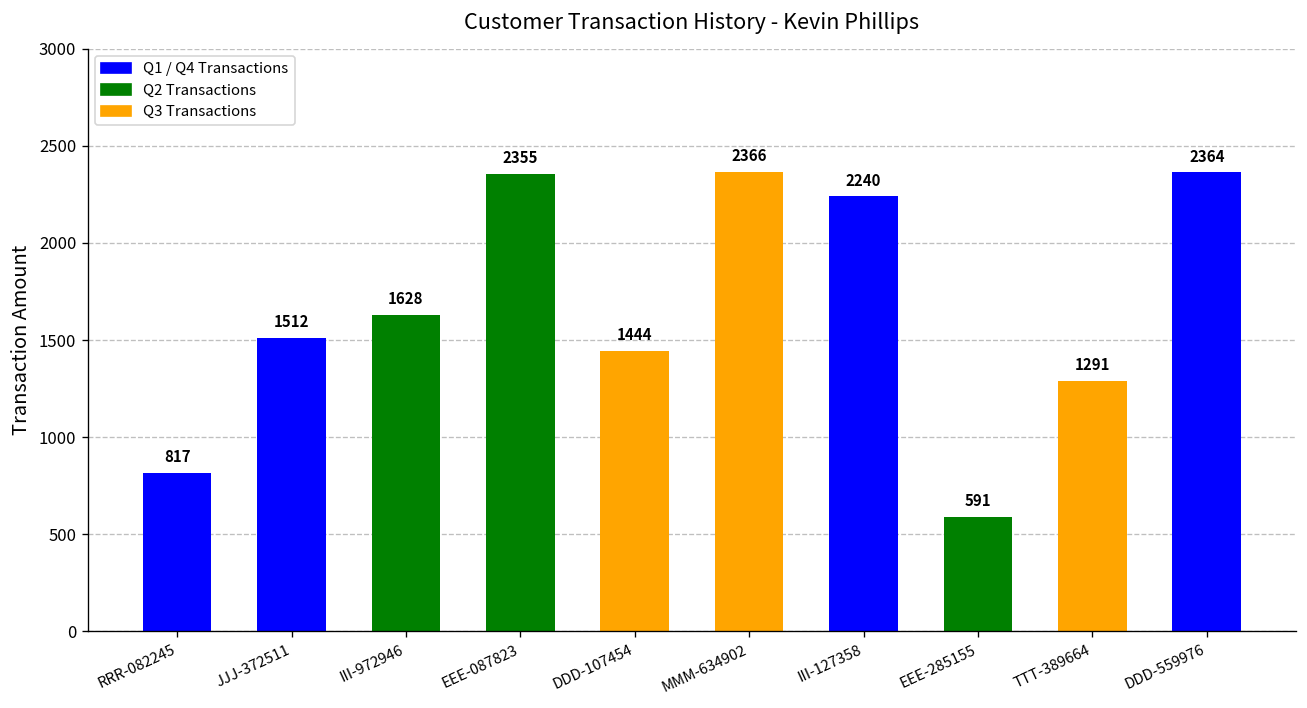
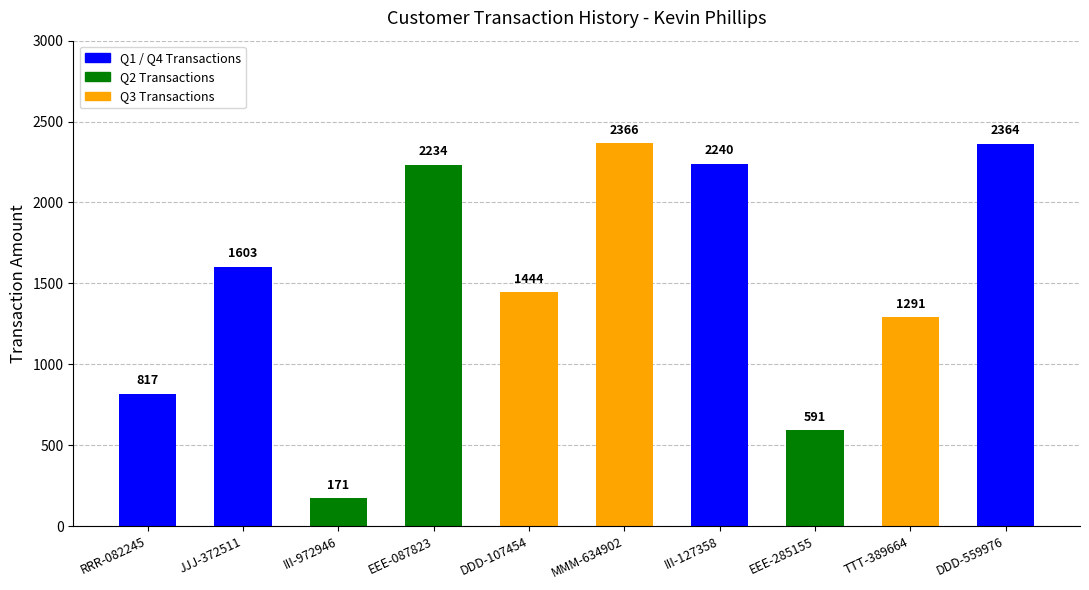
JJJ-372511: 1512 -> 1603
III-972946: 1628 -> 171
EEE-087823: 2355 -> 2234
